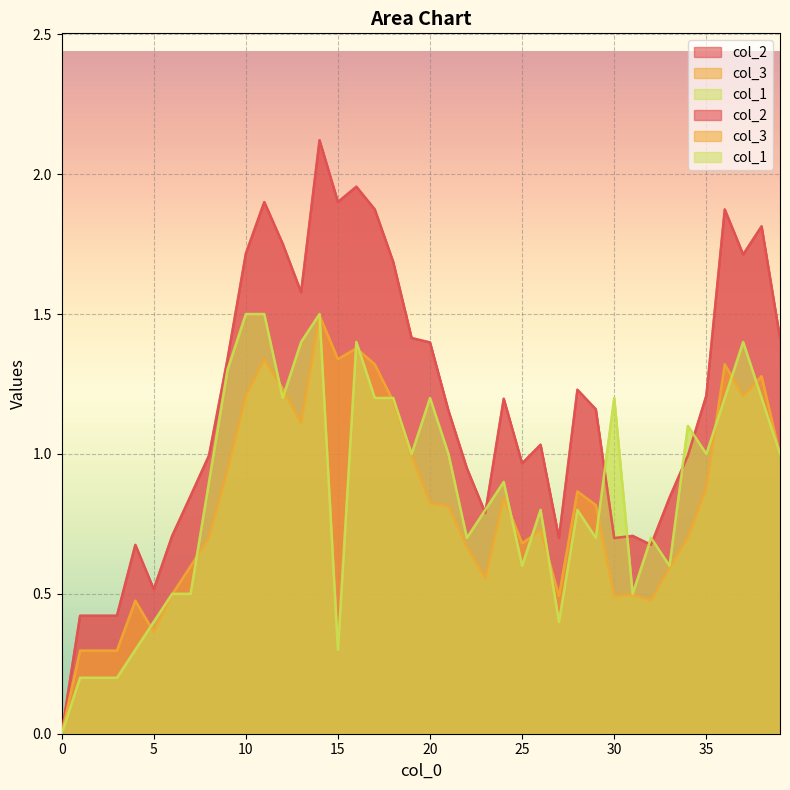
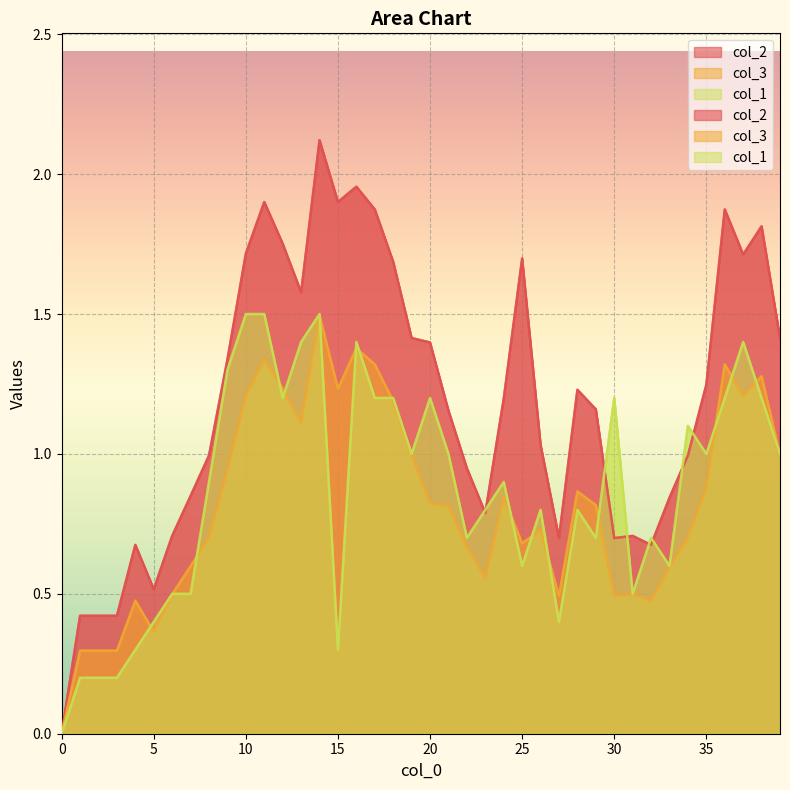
col_3, 15: 1.34 -> 1.23
col_2, 25: 0.97 -> 1.70
col_2, 35: 1.21 -> 1.25
